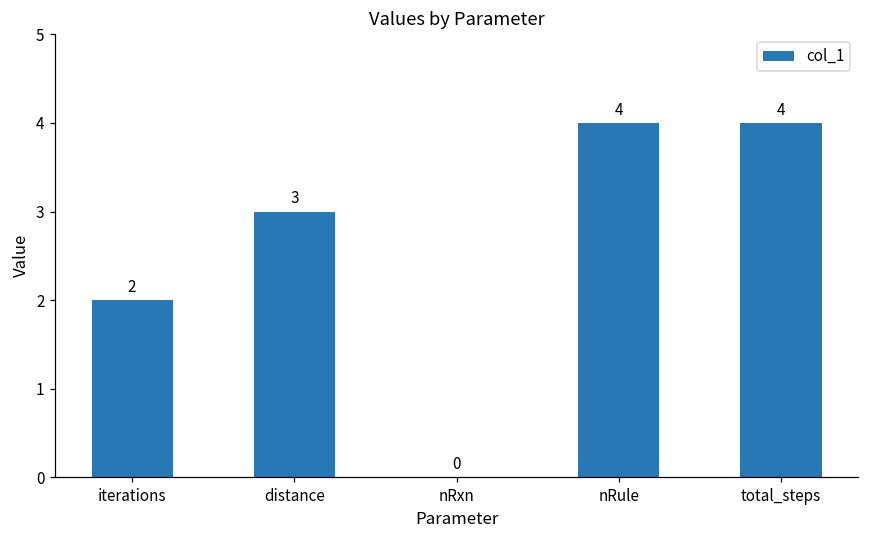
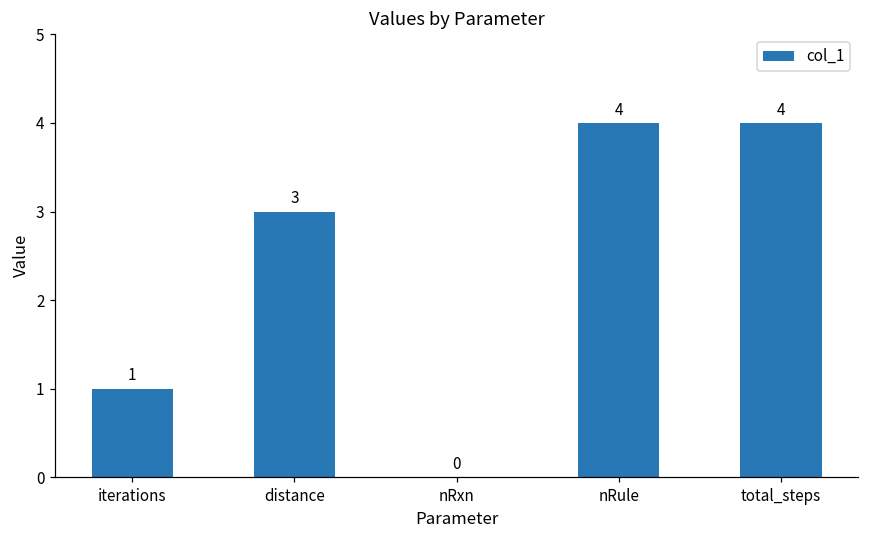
iterations: 2 -> 1
